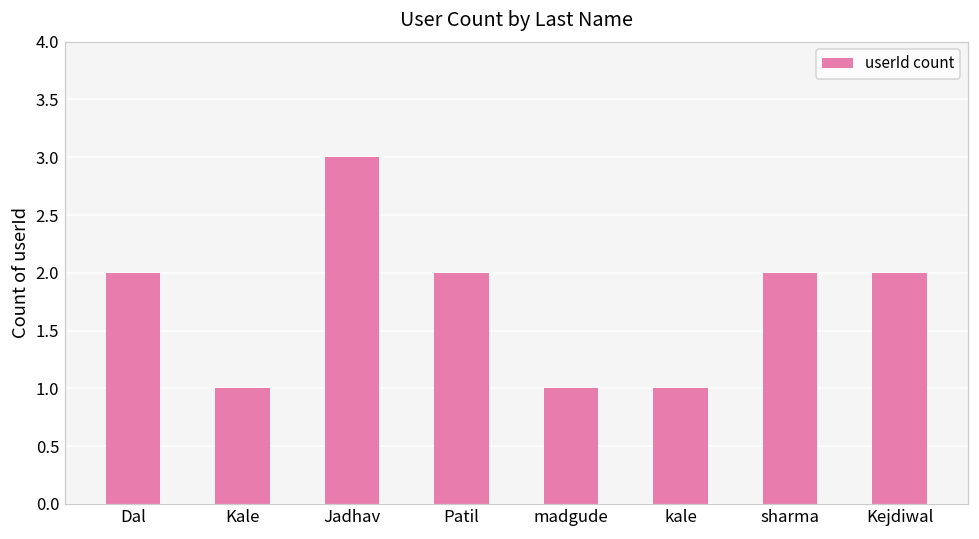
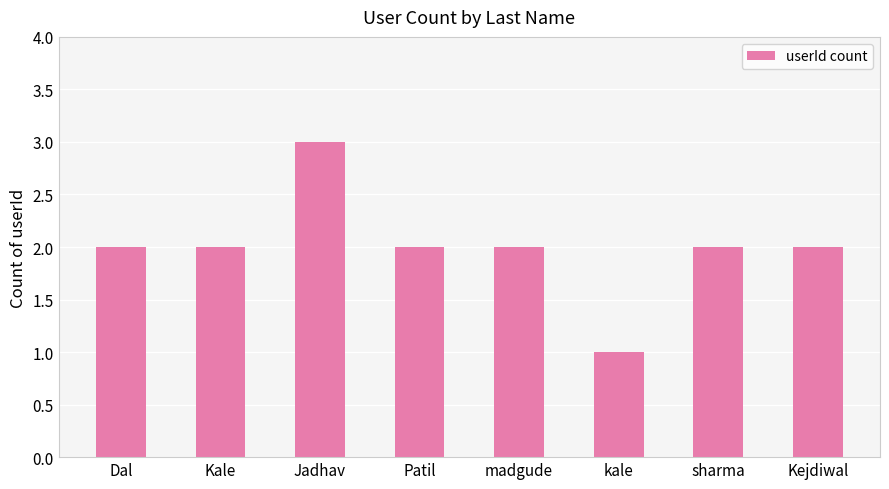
Kale: 1 -> 2
madgude: 1 -> 2
